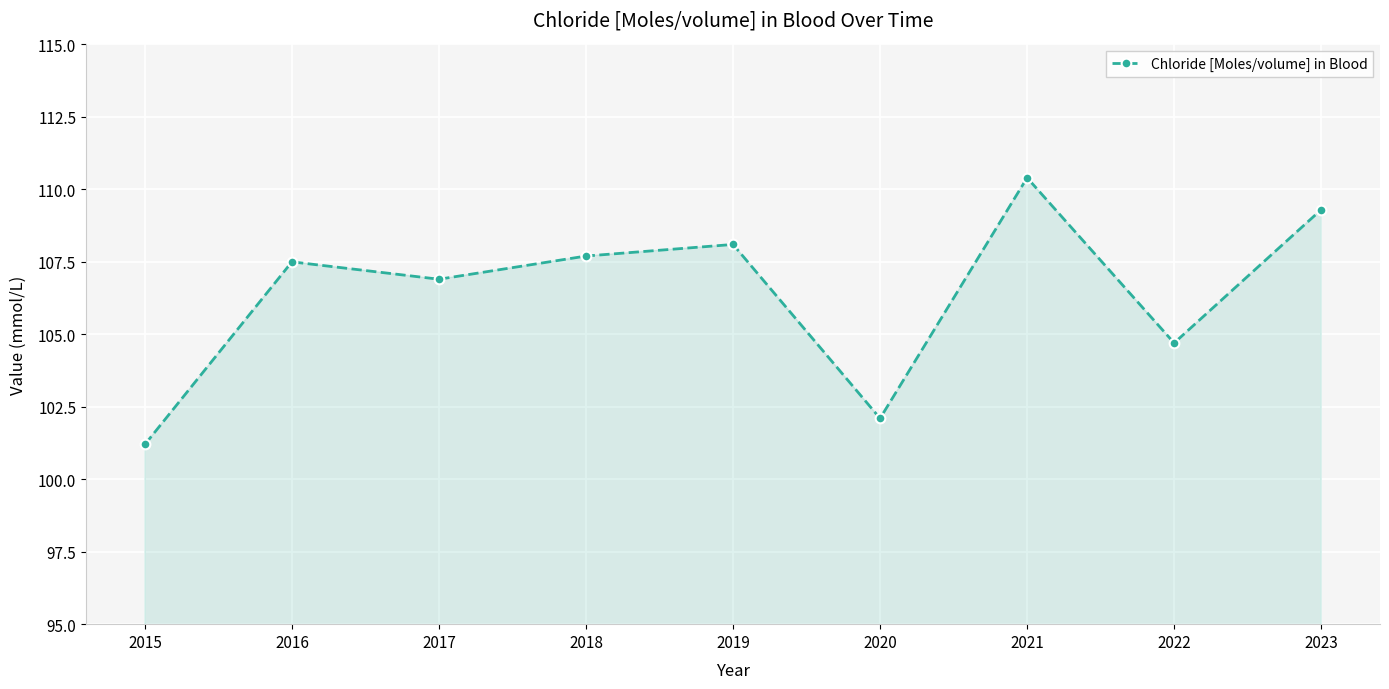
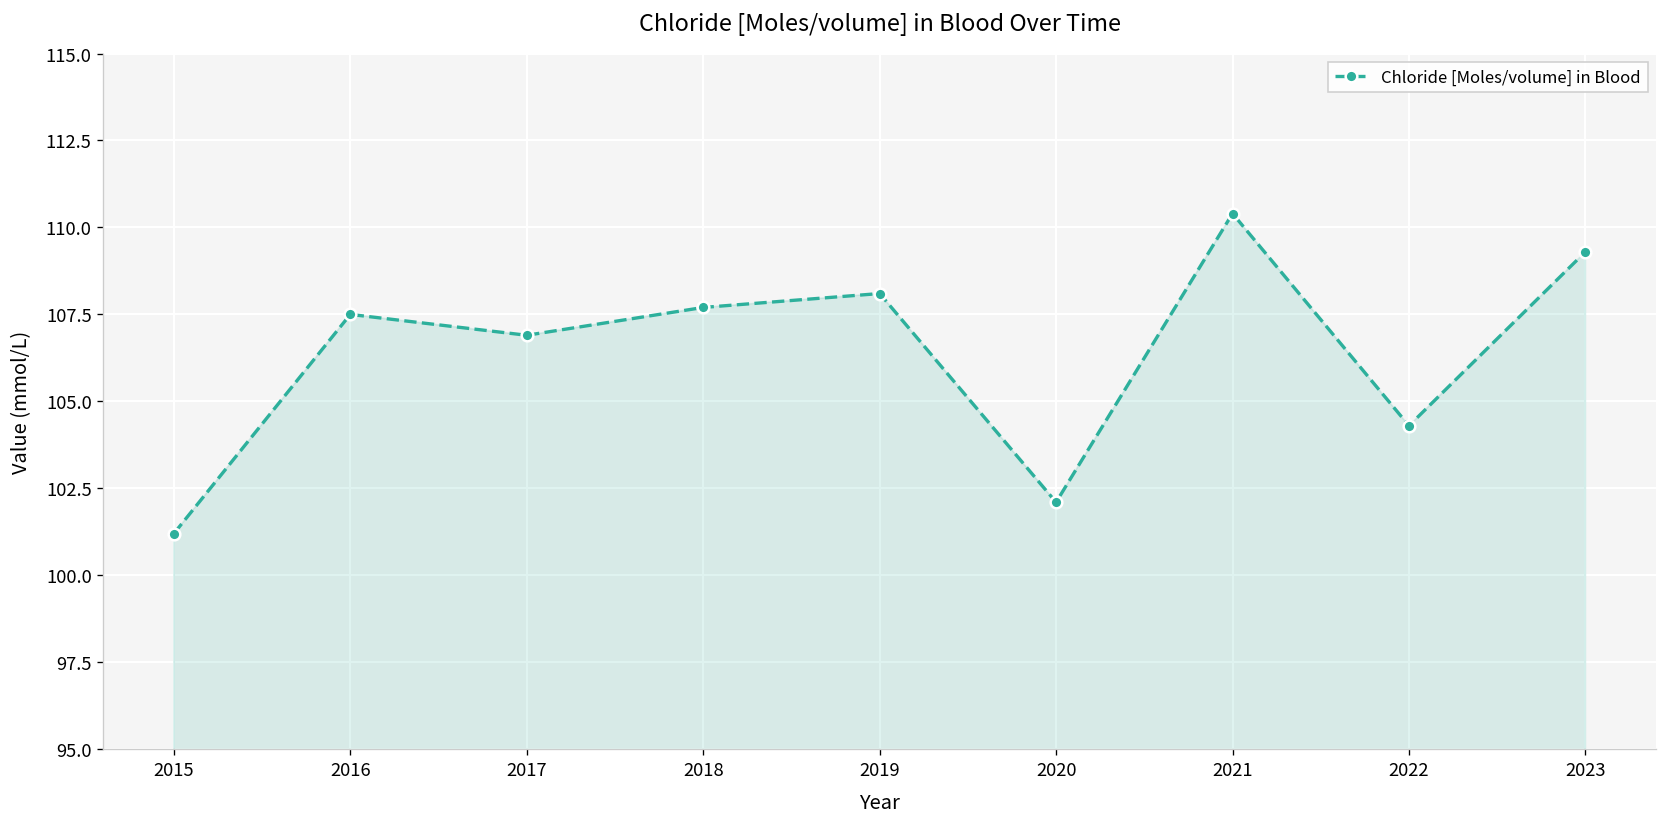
2022: 104.7 -> 104.3
